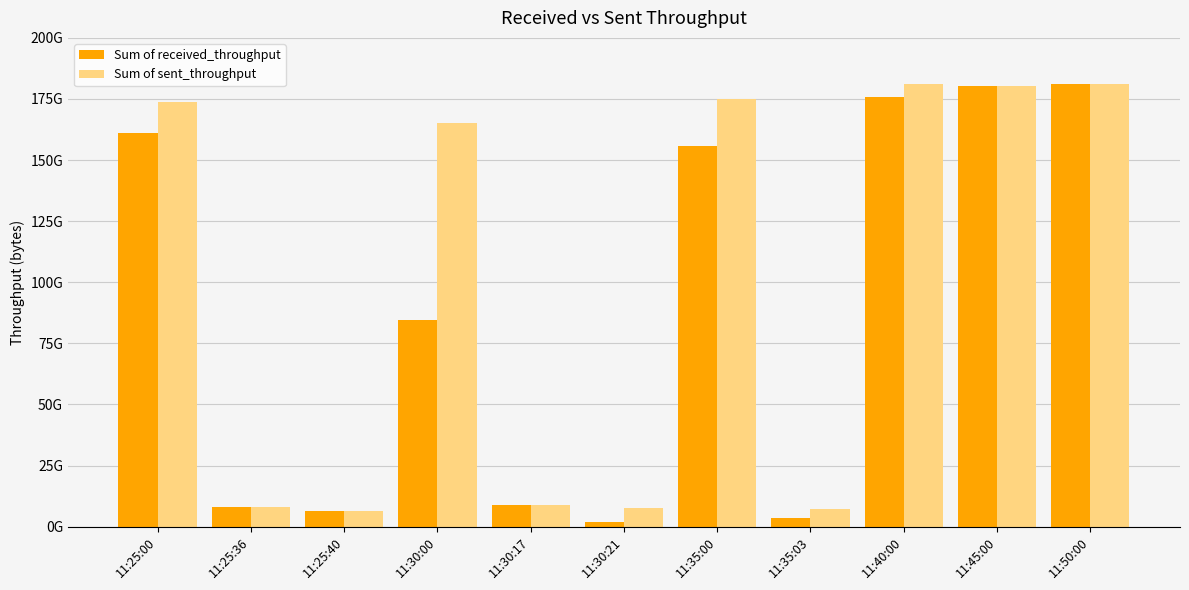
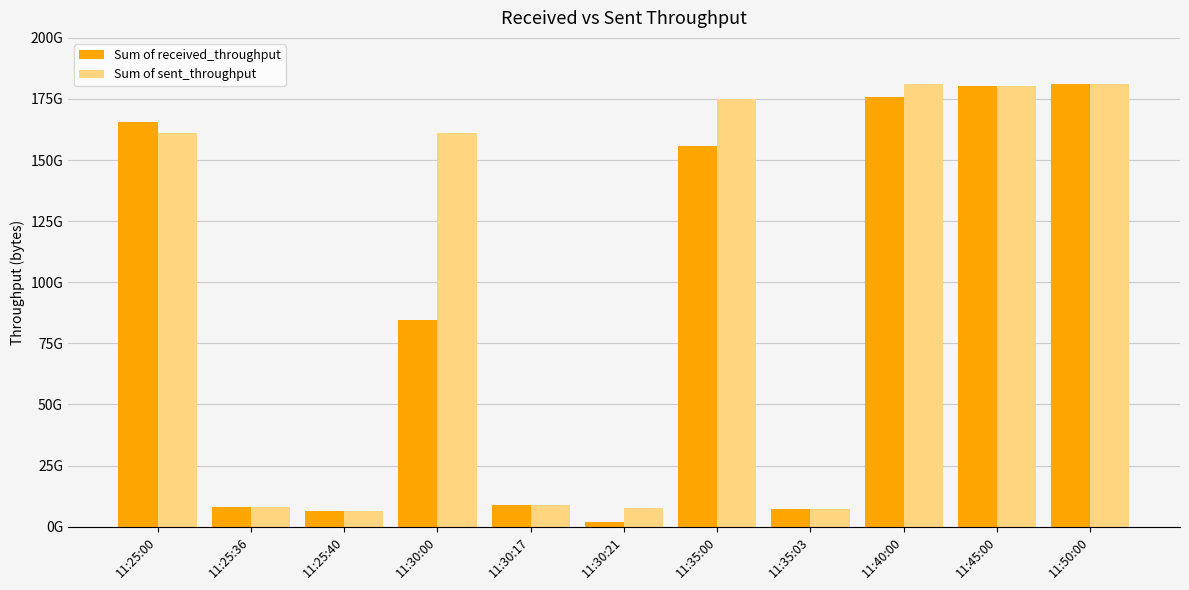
Sum of received_throughput, 11:25:00: 161000000000 -> 166000000000
Sum of sent_throughput, 11:25:00: 174000000000 -> 161000000000
Sum of sent_throughput, 11:30:00: 165000000000 -> 161000000000
Sum of received_throughput, 11:35:03: 4000000000 -> 7000000000
